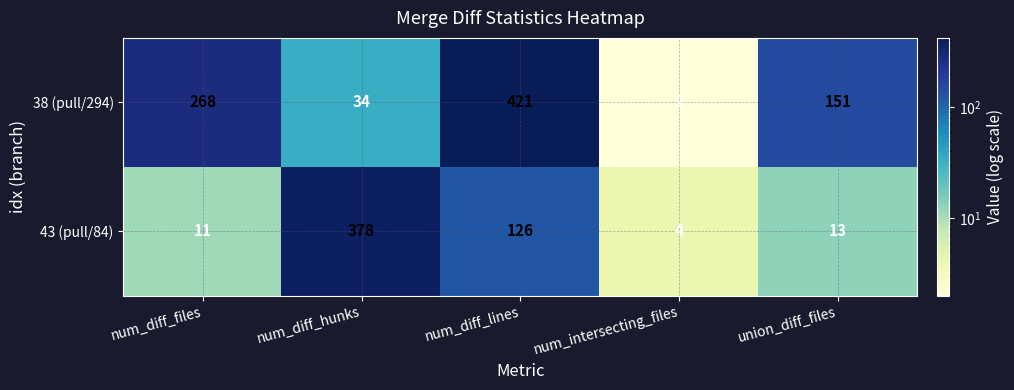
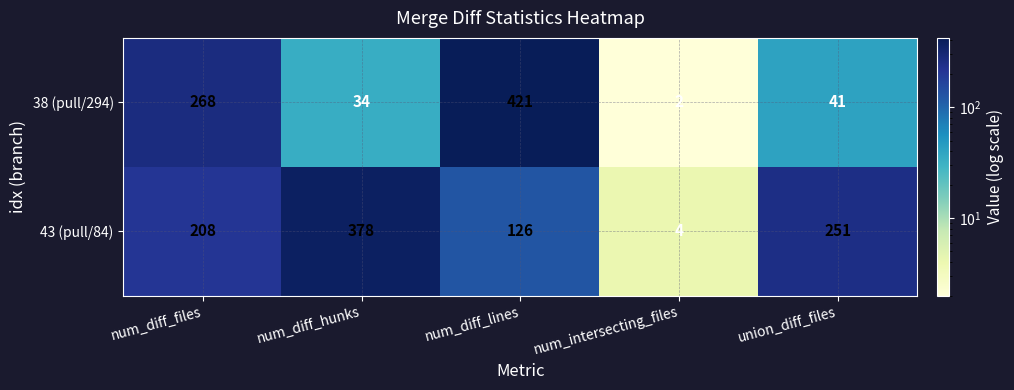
38 (pull/294), union_diff_files: 151 -> 41
43 (pull/84), num_diff_files: 11 -> 208
43 (pull/84), union_diff_files: 13 -> 251
